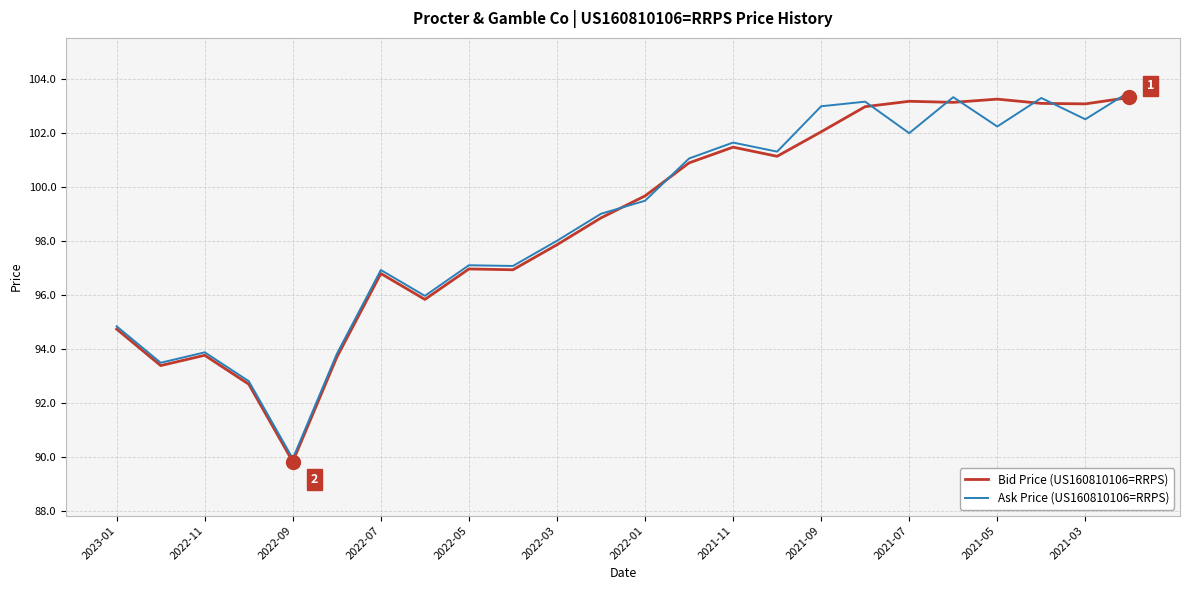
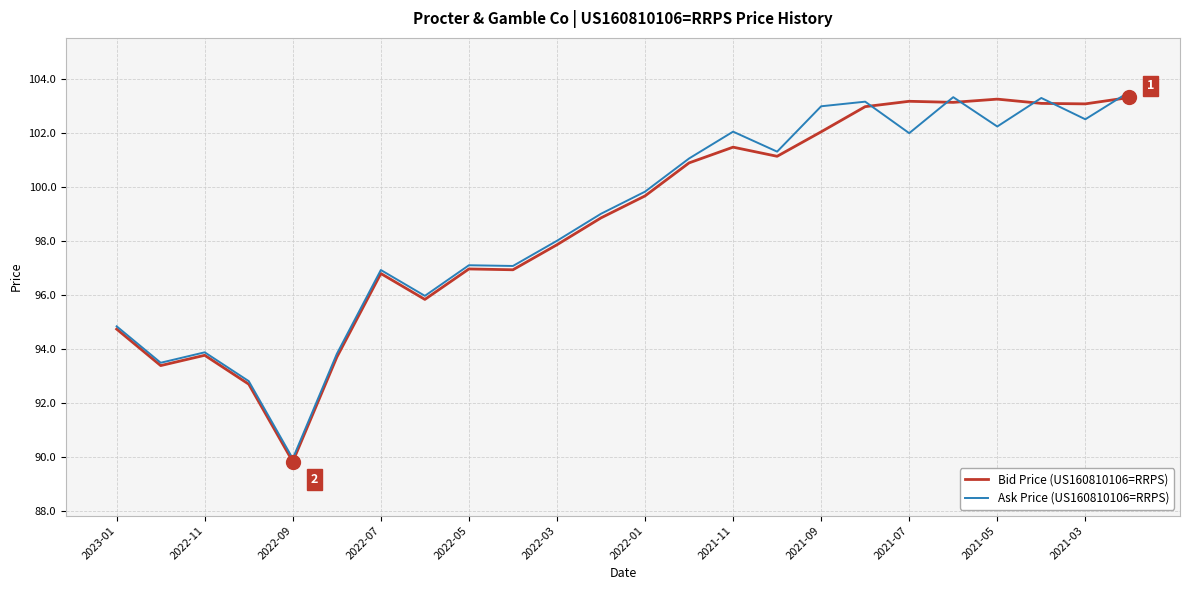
Ask Price (US160810106=RRPS), 2022-01: 99.5 -> 99.8
Ask Price (US160810106=RRPS), 2021-11: 101.7 -> 102.1
